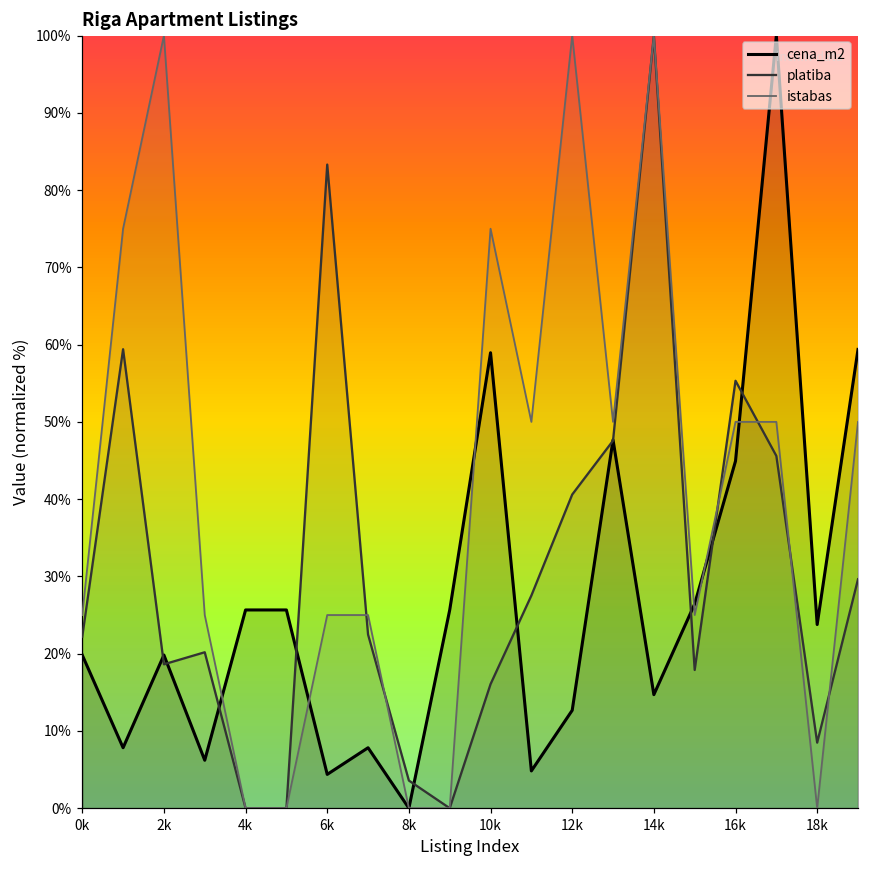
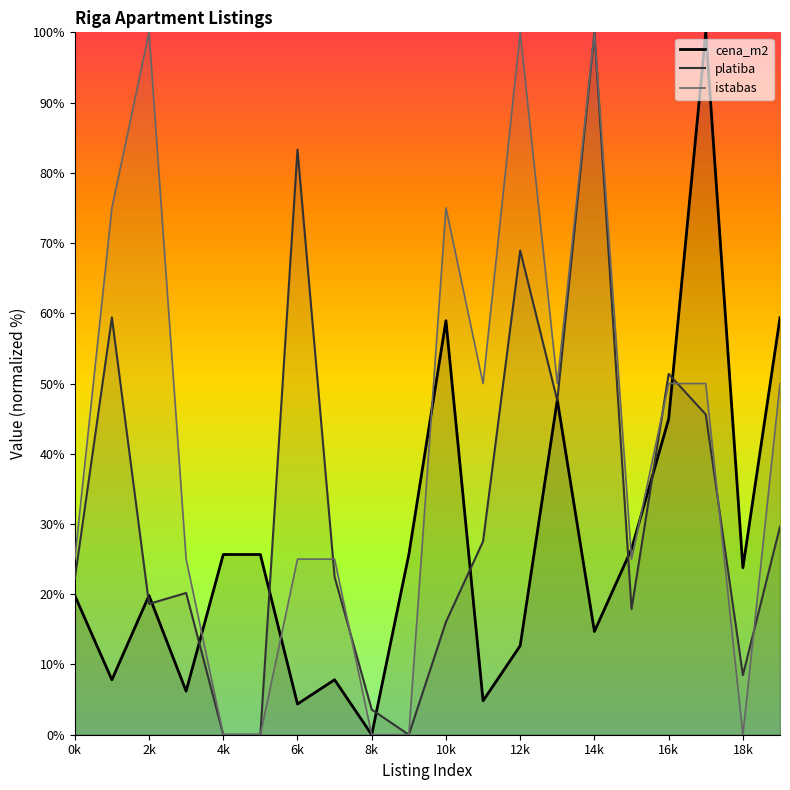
platiba, 12k: 41% -> 69%
platiba, 16k: 55% -> 51%
